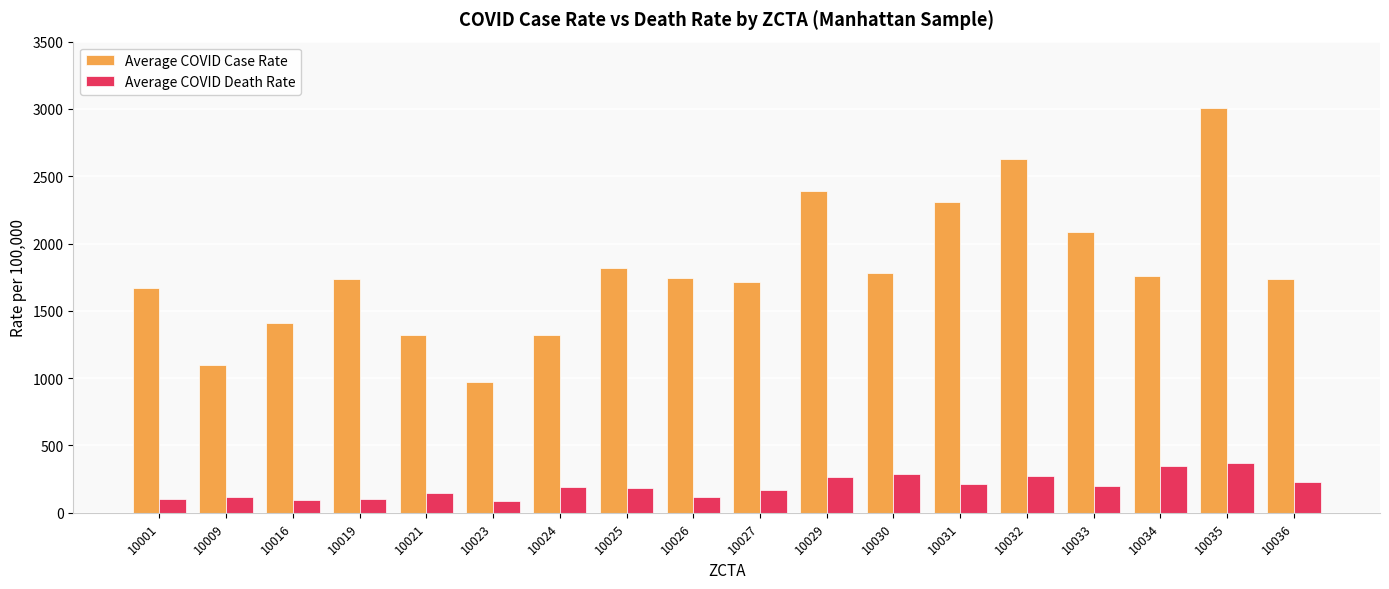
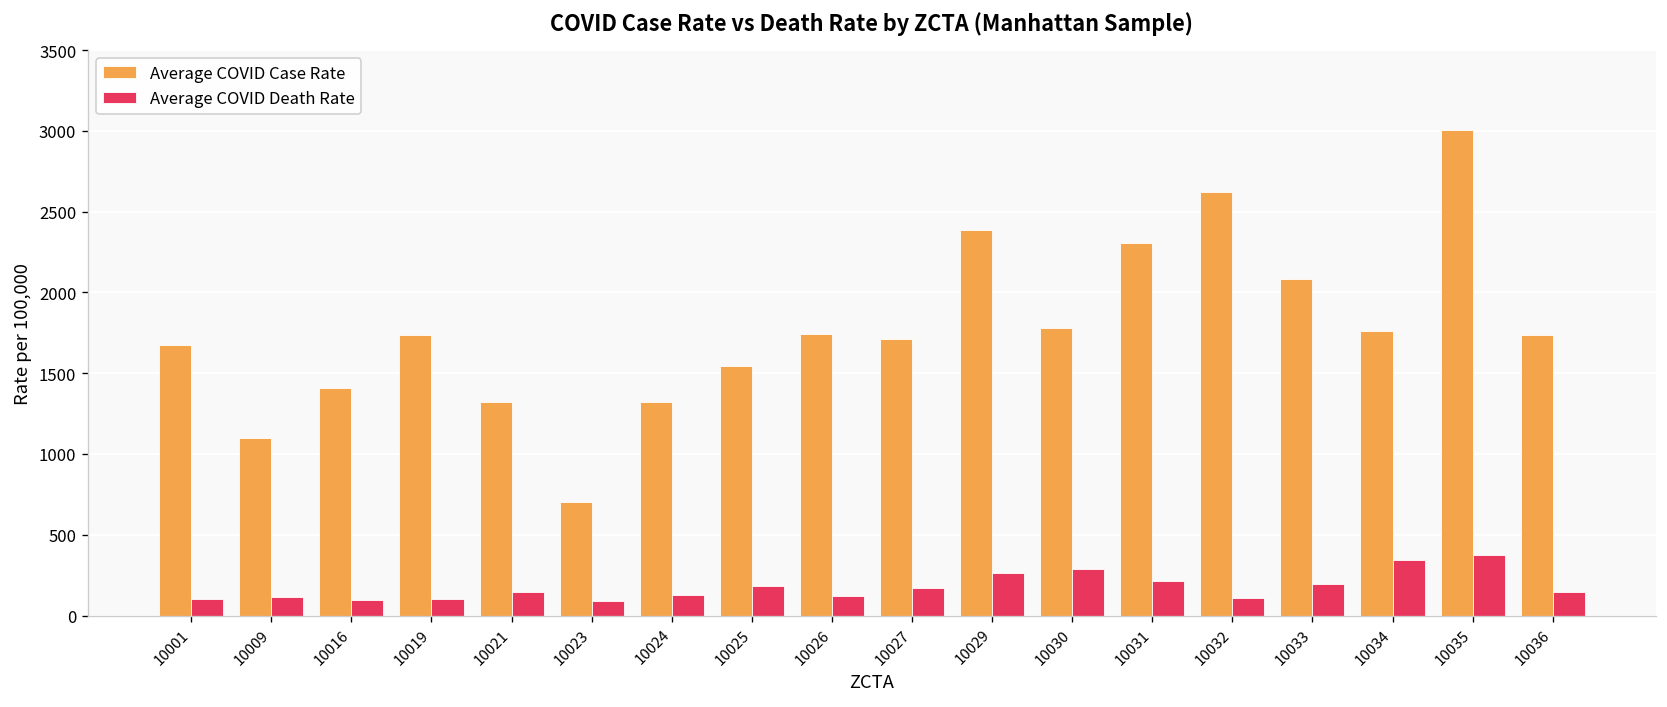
Average COVID Case Rate, 10023: 970 -> 700
Average COVID Death Rate, 10024: 190 -> 130
Average COVID Case Rate, 10025: 1820 -> 1550
Average COVID Death Rate, 10032: 270 -> 110
Average COVID Death Rate, 10036: 230 -> 140
